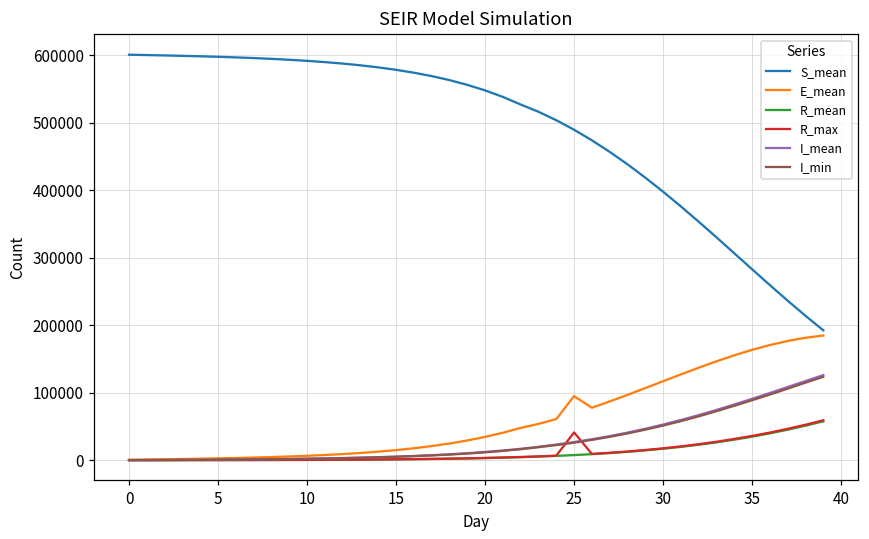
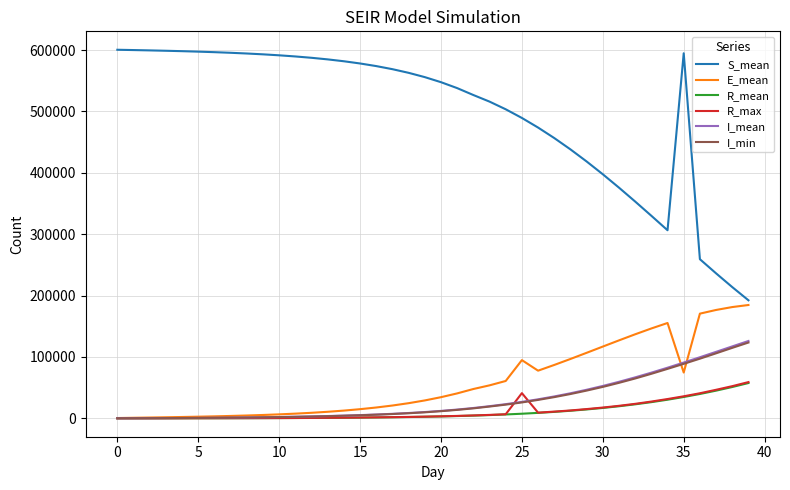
S_mean, 35: 280000 -> 590000
E_mean, 35: 160000 -> 70000
